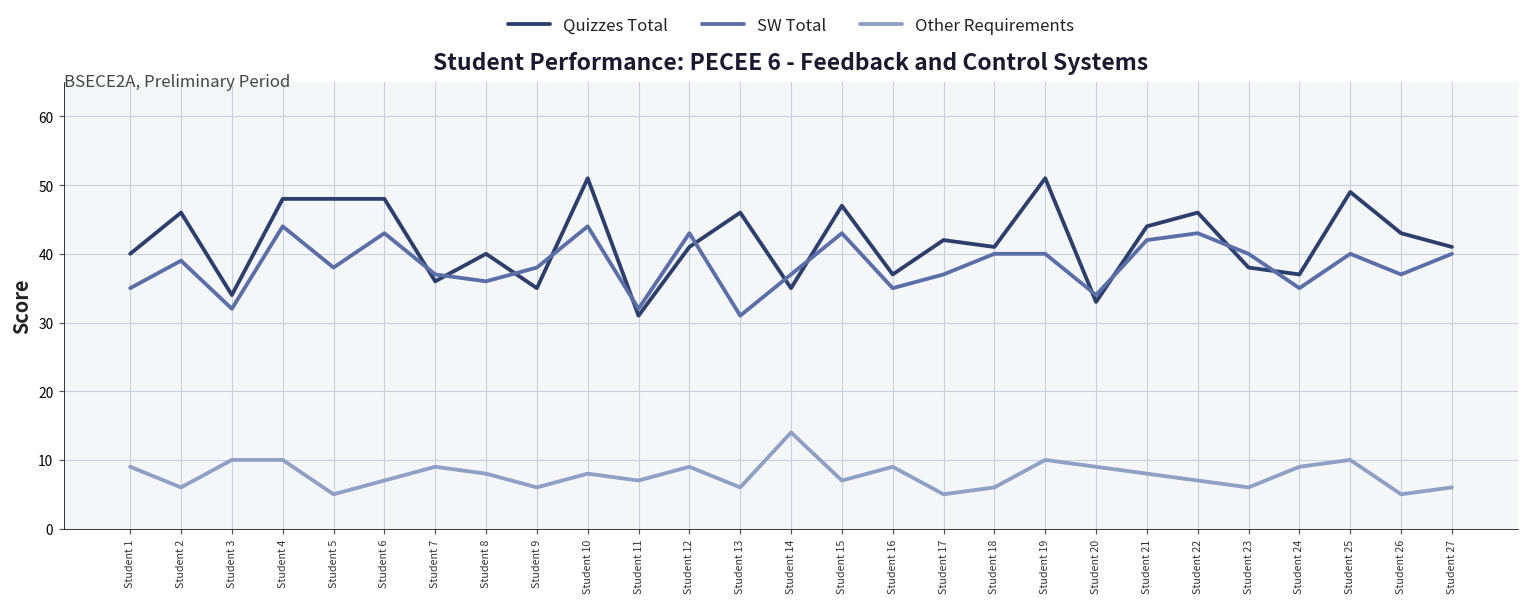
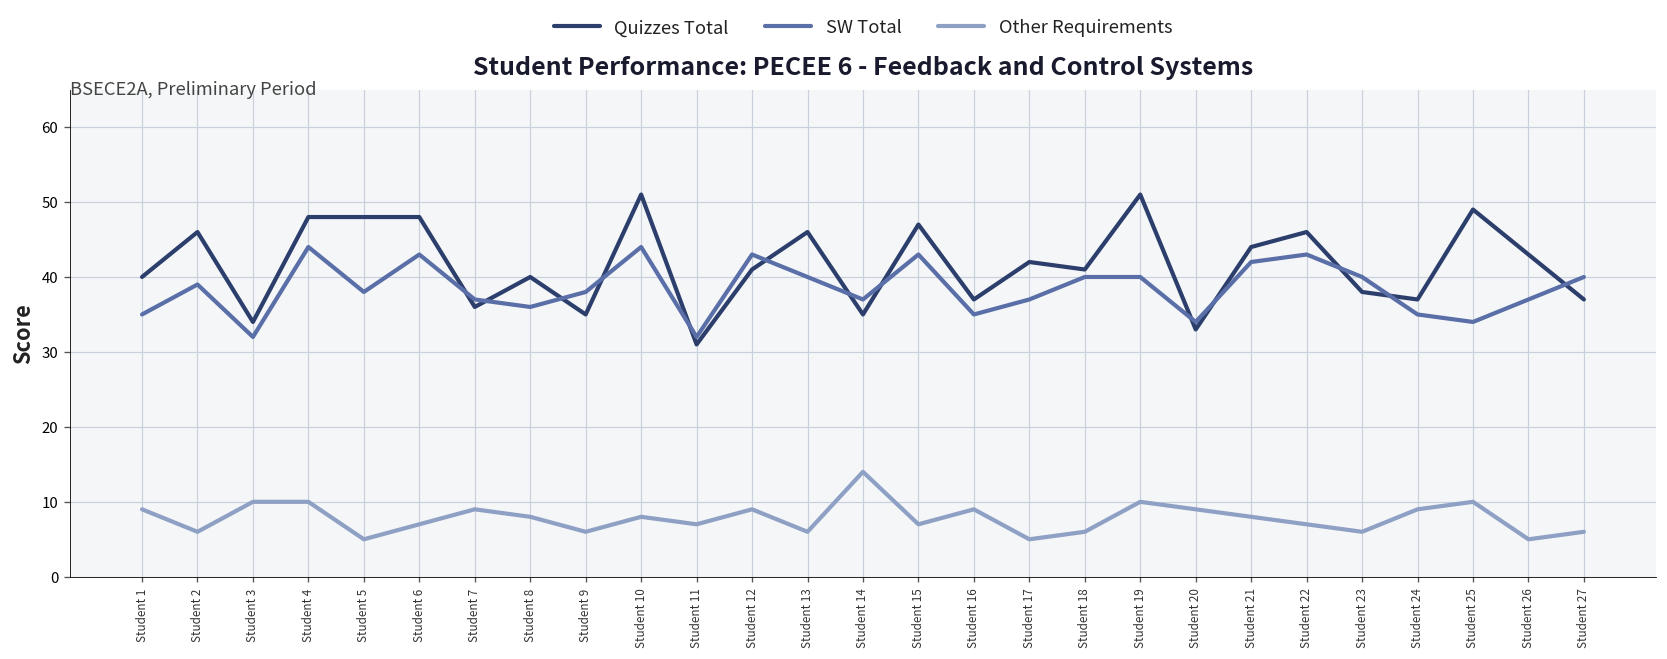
SW Total, Student 13: 31 -> 40
SW Total, Student 25: 40 -> 34
Quizzes Total, Student 27: 41 -> 37
